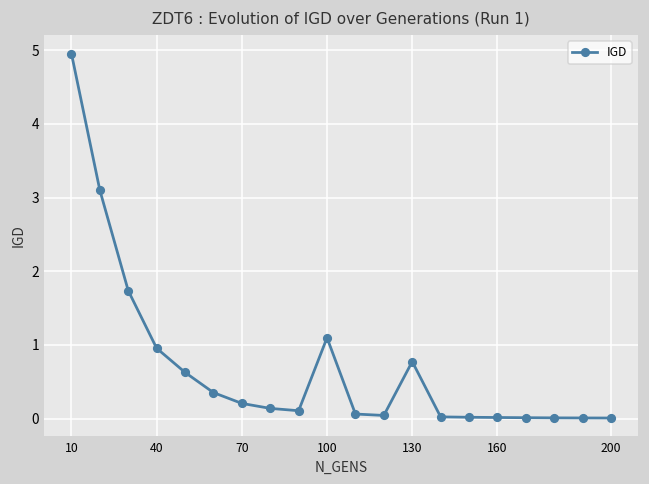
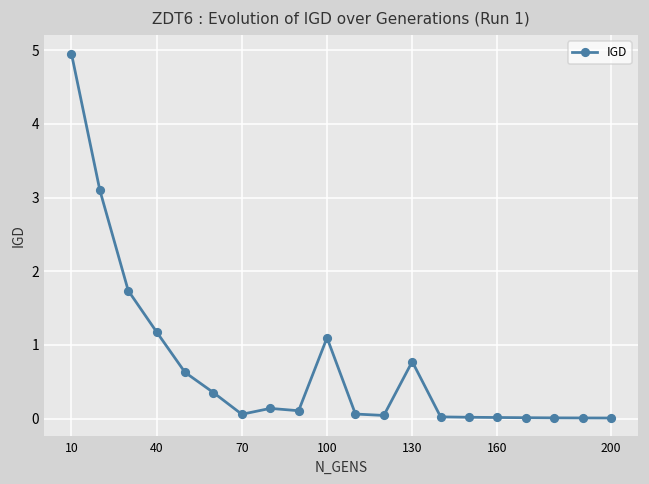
40: 1.0 -> 1.2
70: 0.2 -> 0.1
